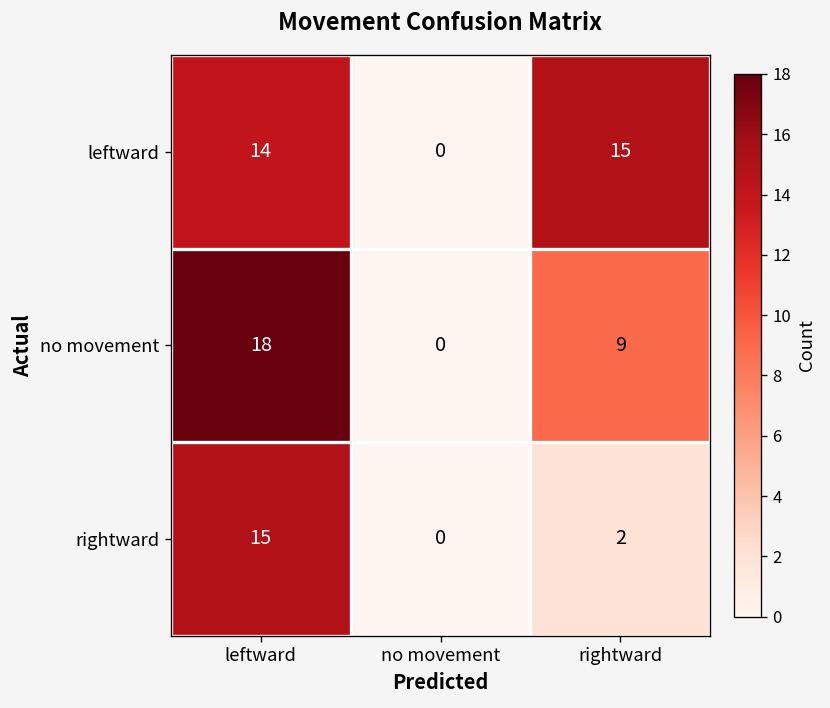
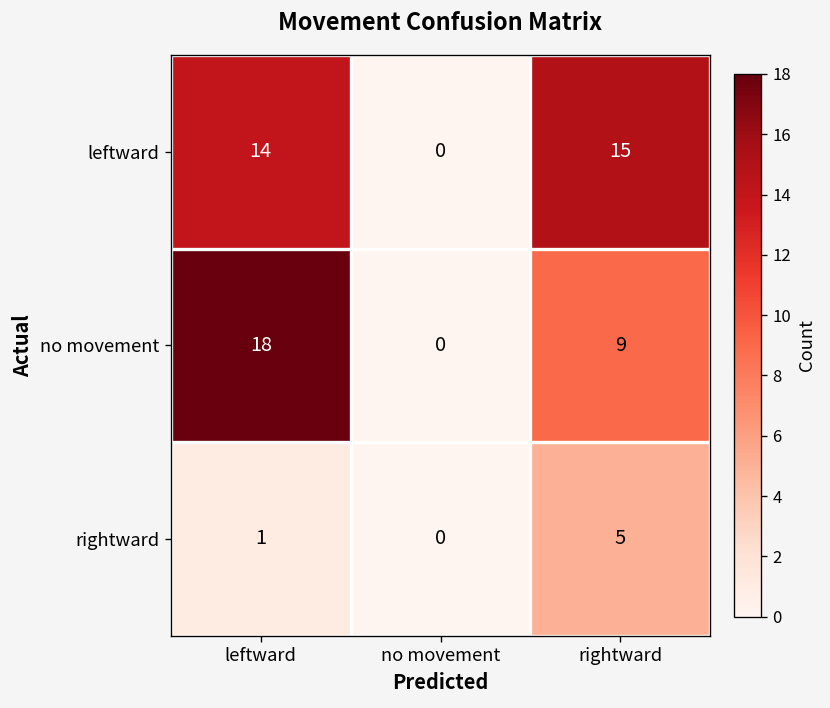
rightward, leftward: 15 -> 1
rightward, rightward: 2 -> 5
